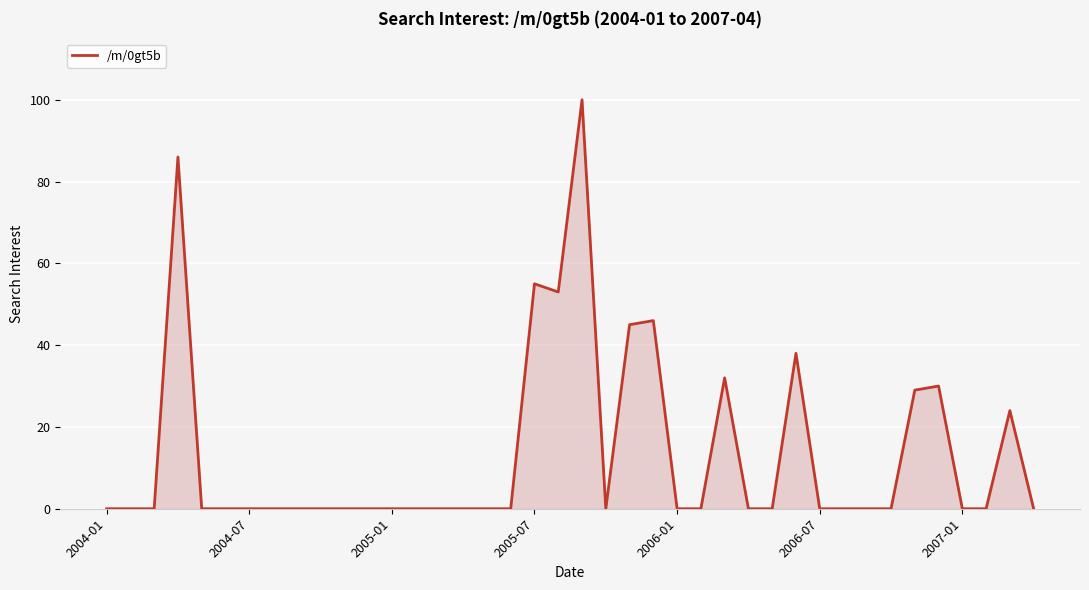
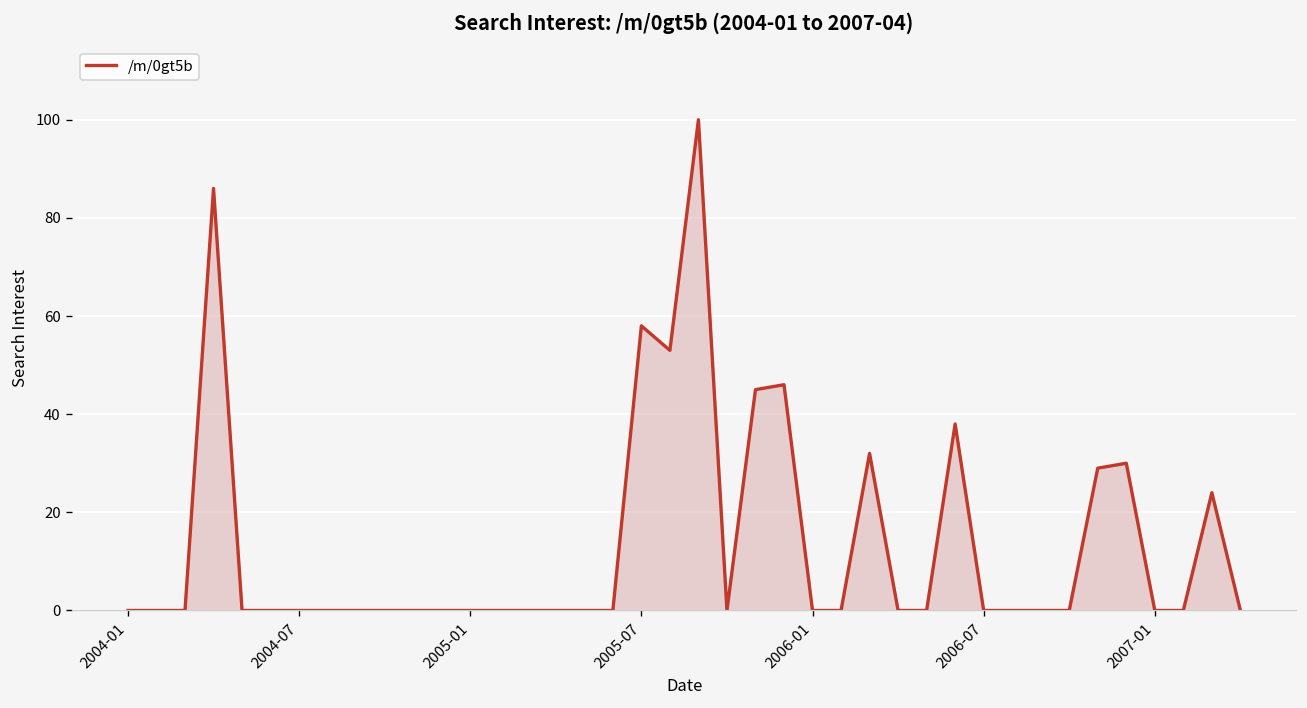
2005-07: 55 -> 58
